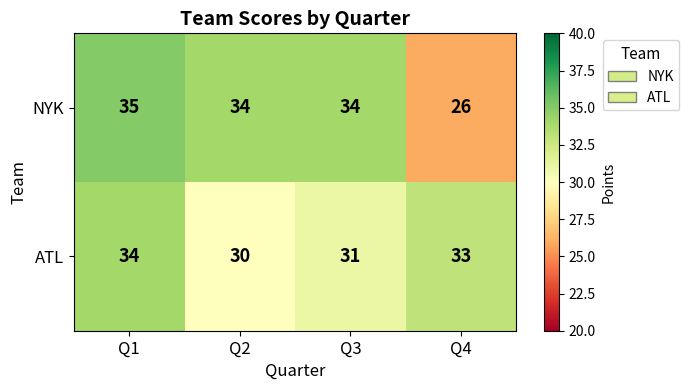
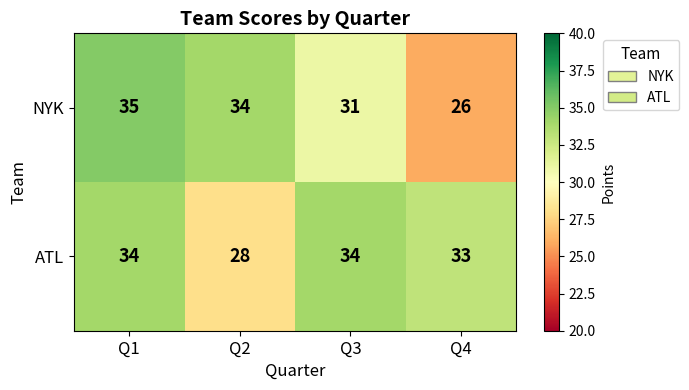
NYK, Q3: 34 -> 31
ATL, Q2: 30 -> 28
ATL, Q3: 31 -> 34
